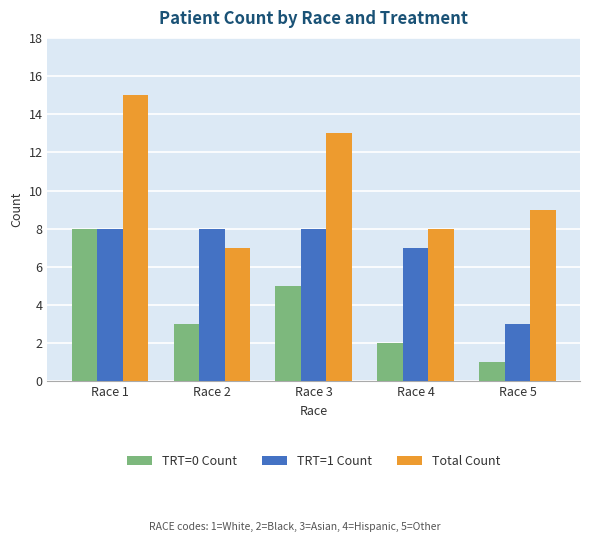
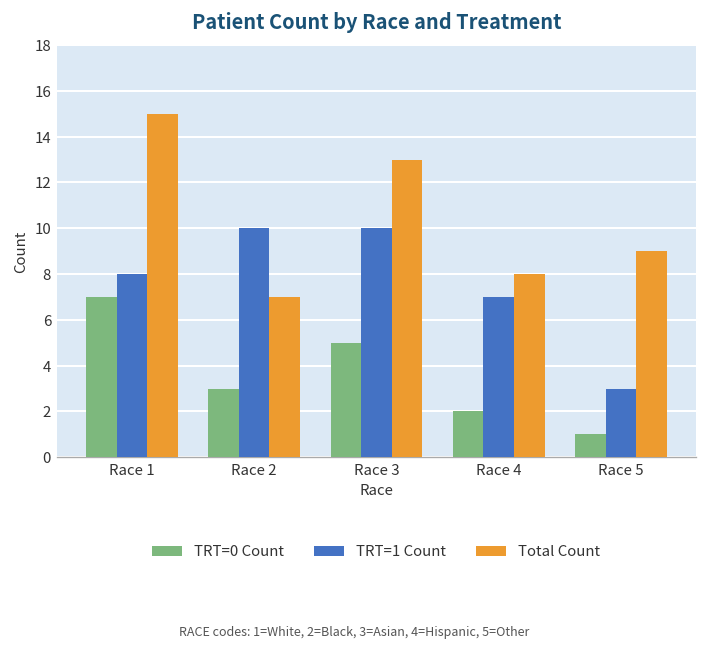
TRT=0 Count, Race 1: 8 -> 7
TRT=1 Count, Race 2: 8 -> 10
TRT=1 Count, Race 3: 8 -> 10
